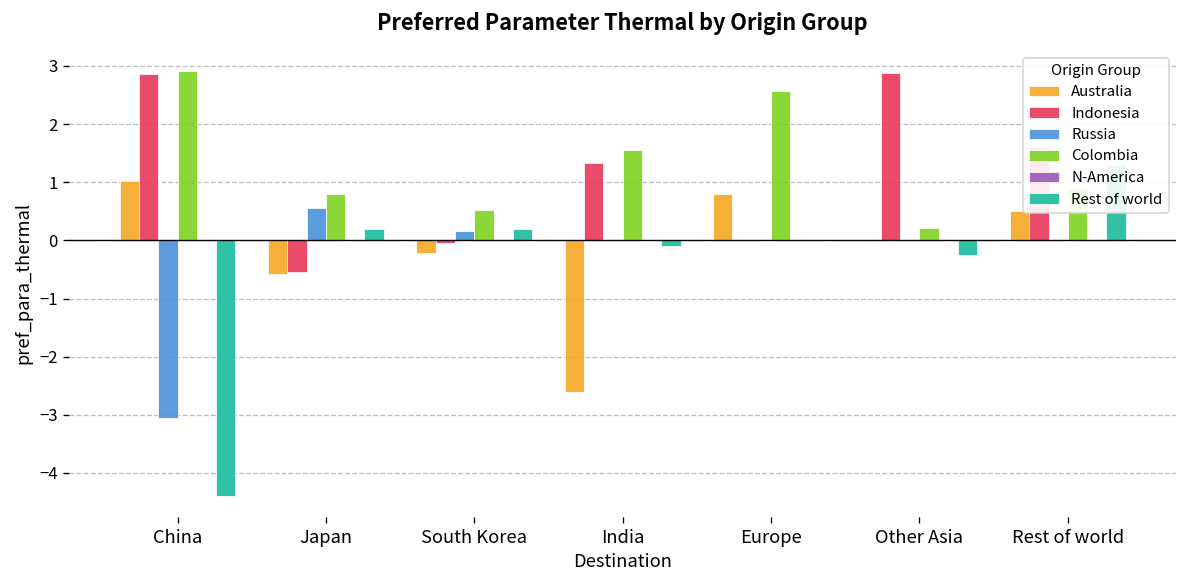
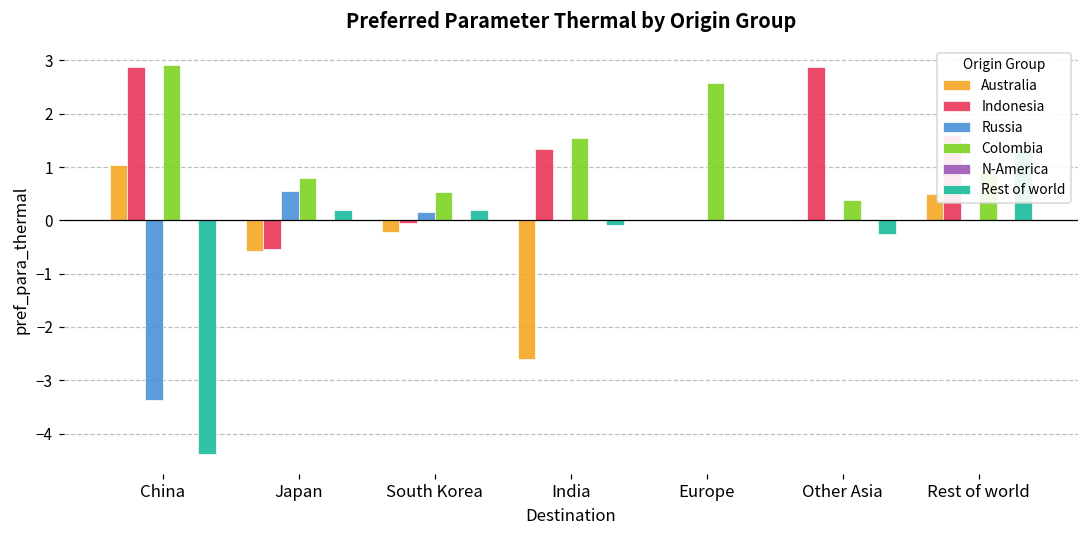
Russia, China: -3.1 -> -3.4
Australia, Europe: 0.8 -> 0.0
Colombia, Other Asia: 0.2 -> 0.4
